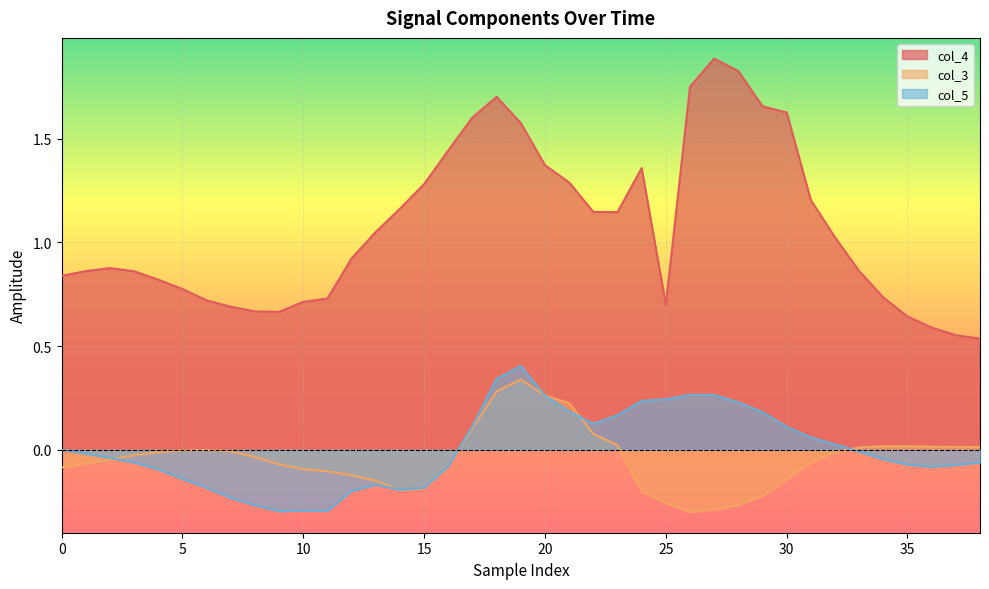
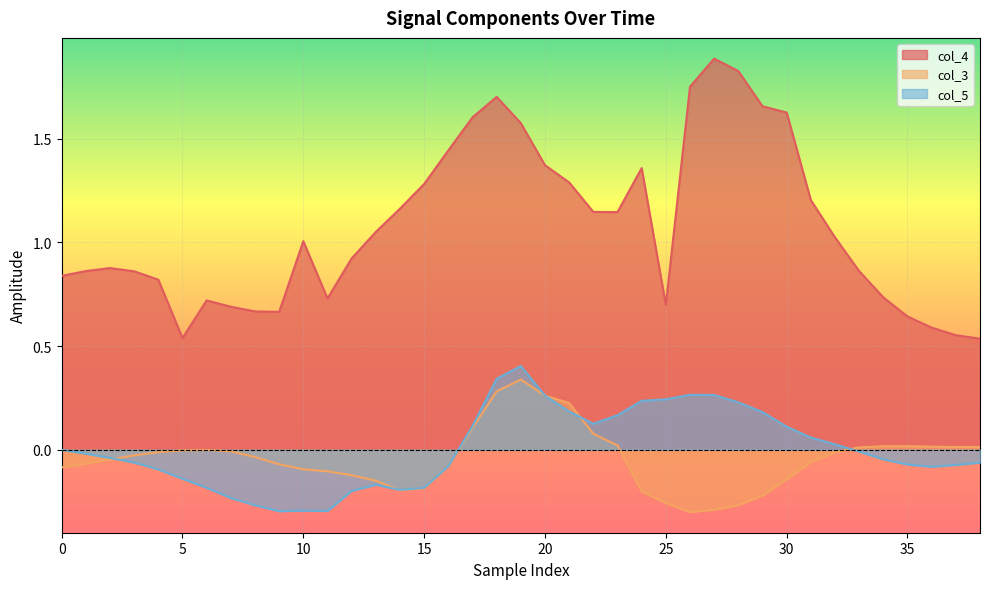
col_4, 5: 0.78 -> 0.54
col_4, 10: 0.71 -> 1.01
